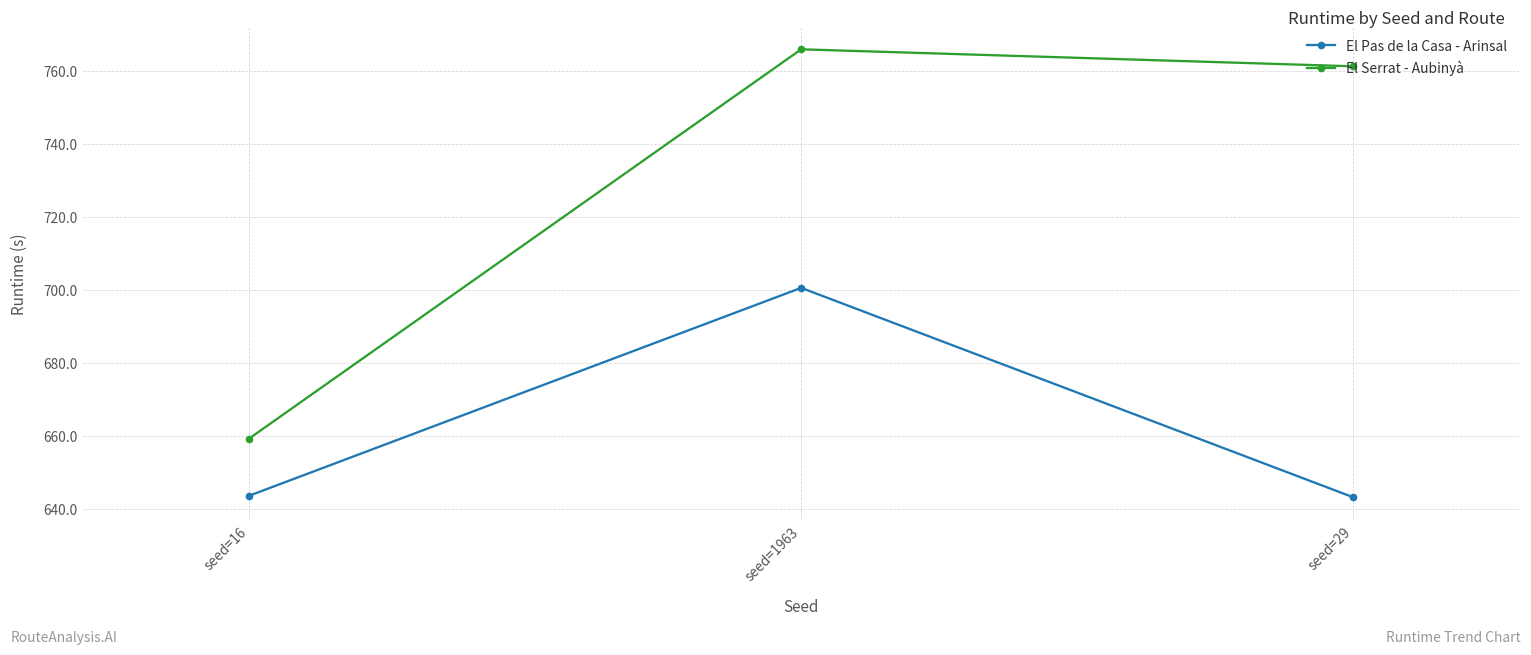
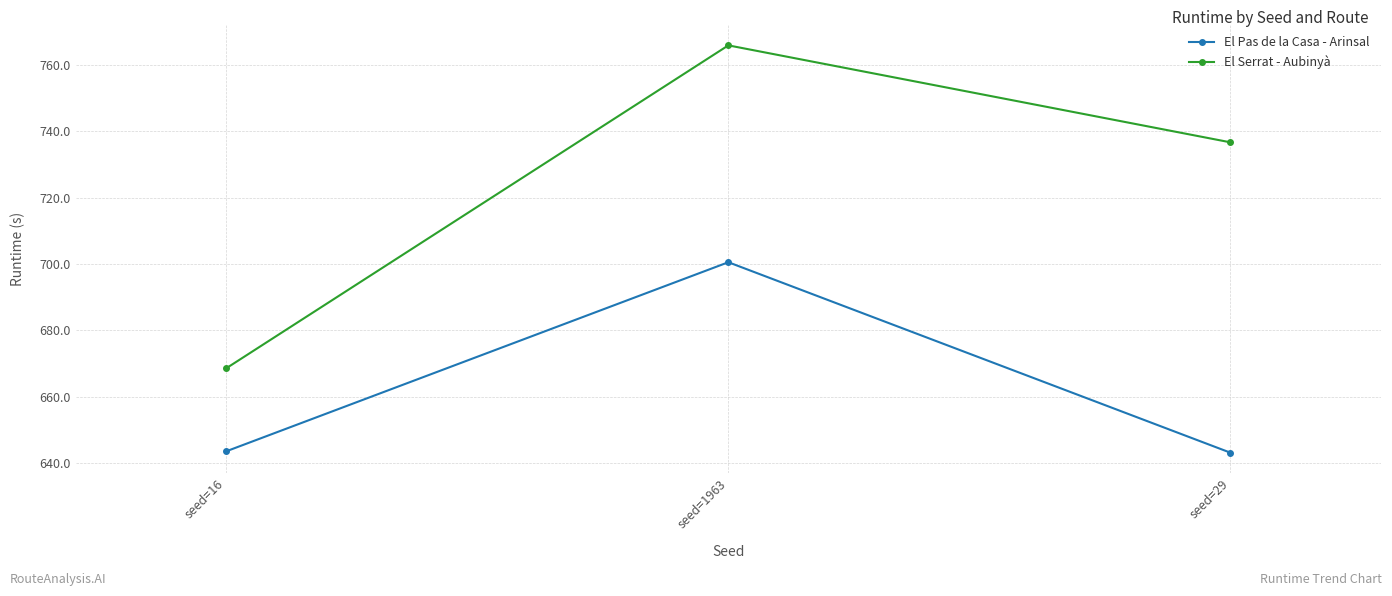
El Serrat - Aubinyà, seed=16: 659 -> 669
El Serrat - Aubinyà, seed=29: 761 -> 737
